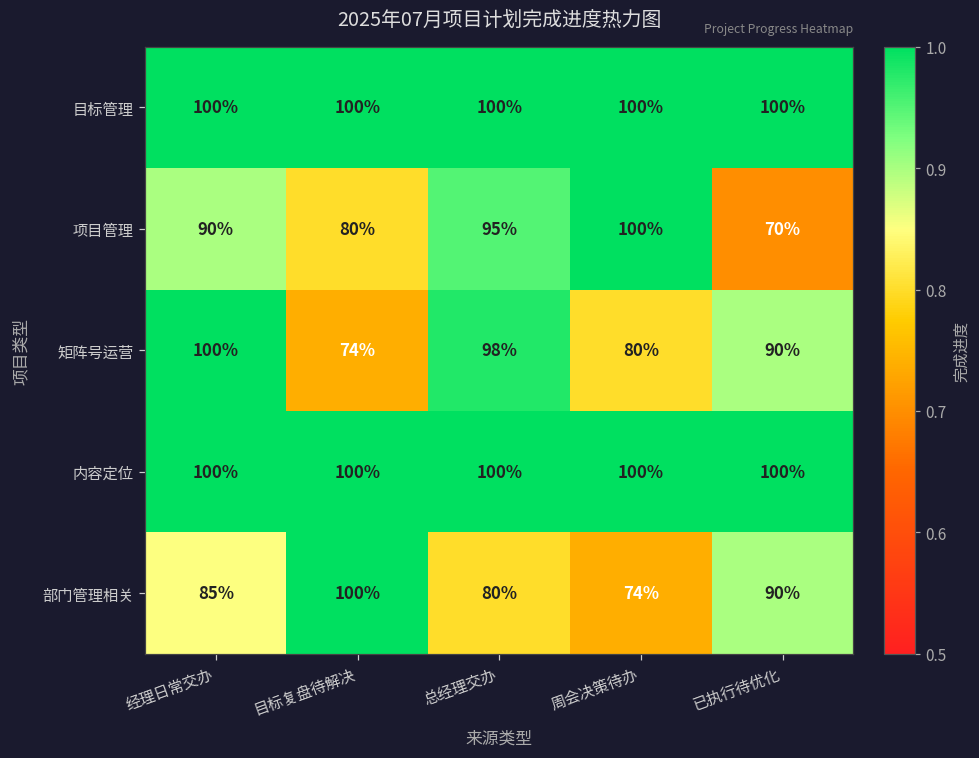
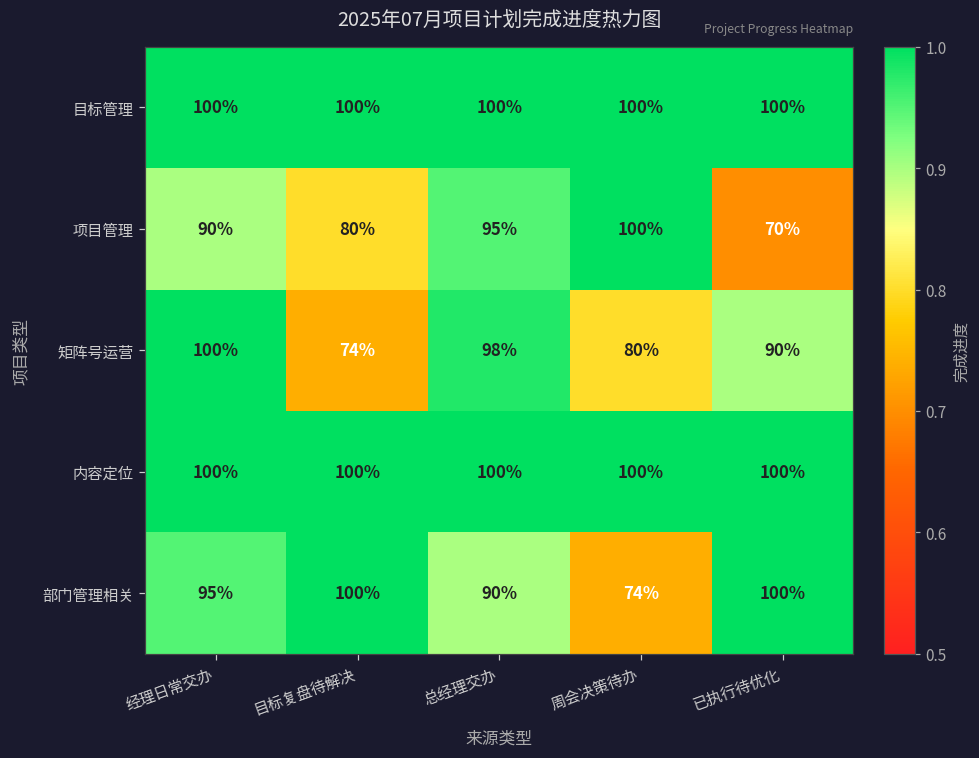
部门管理相关, 经理日常交办: 85% -> 95%
部门管理相关, 总经理交办: 80% -> 90%
部门管理相关, 已执行待优化: 90% -> 100%
